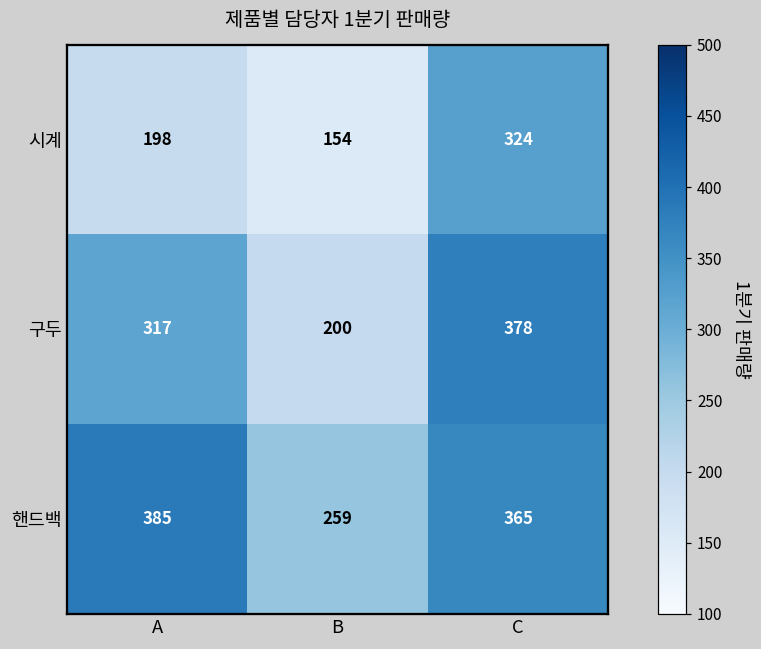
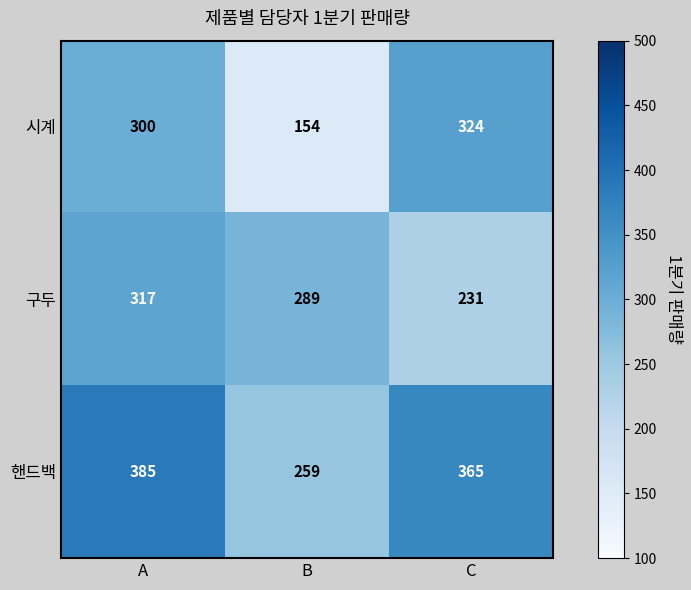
시계, A: 198 -> 300
구두, B: 200 -> 289
구두, C: 378 -> 231
